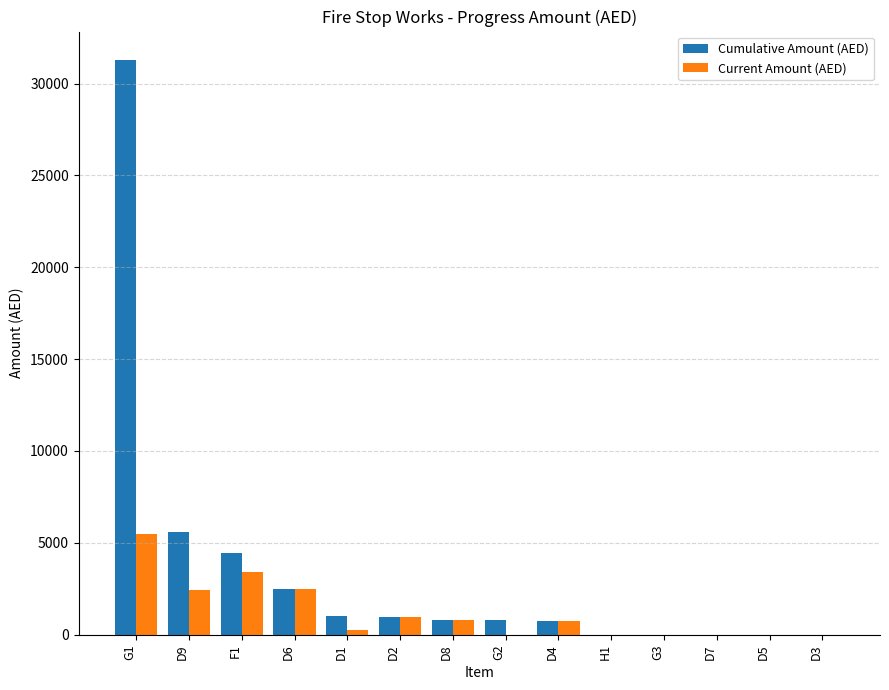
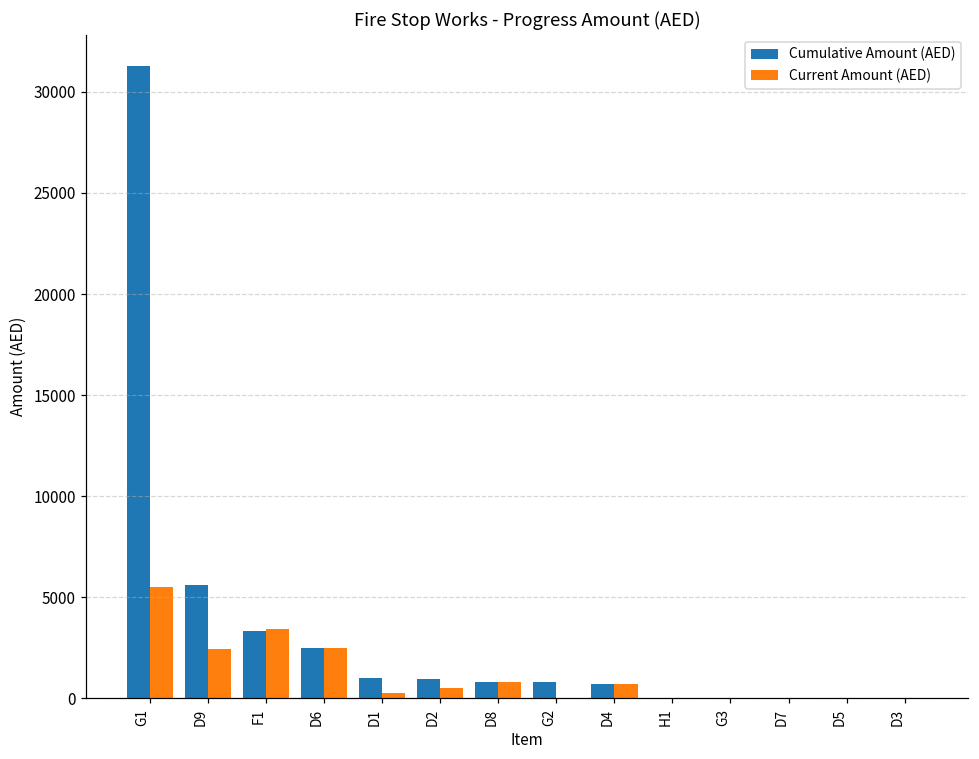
Cumulative Amount (AED), F1: 4500 -> 3300
Current Amount (AED), D2: 1000 -> 500
